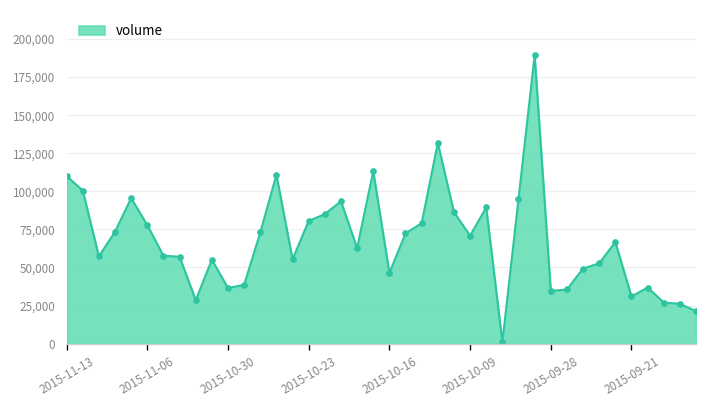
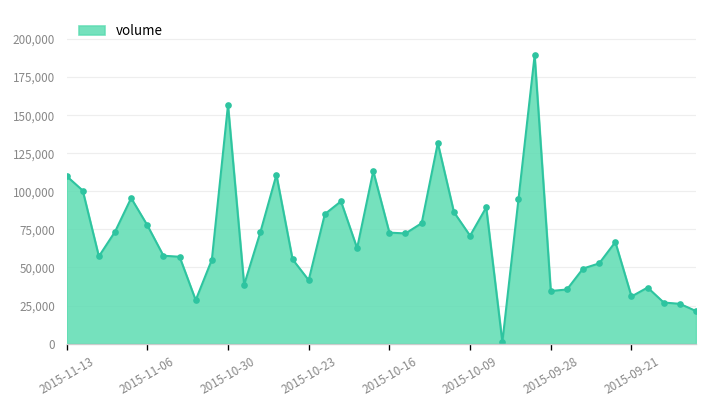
2015-10-30: 37,000 -> 157,000
2015-10-23: 81,000 -> 42,000
2015-10-16: 46,000 -> 73,000
